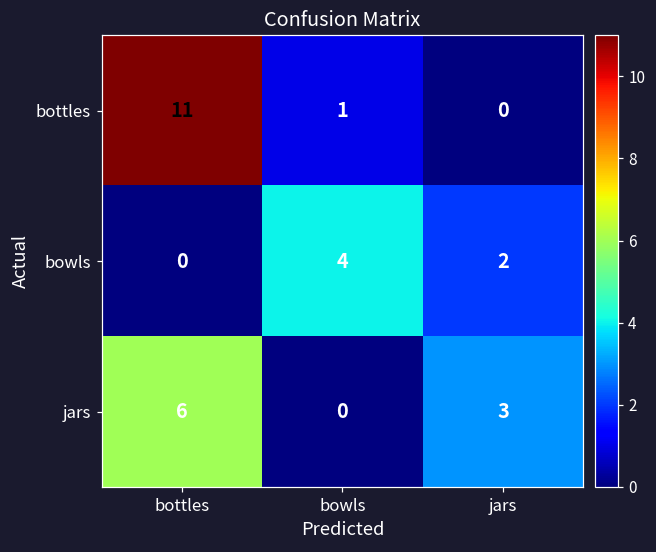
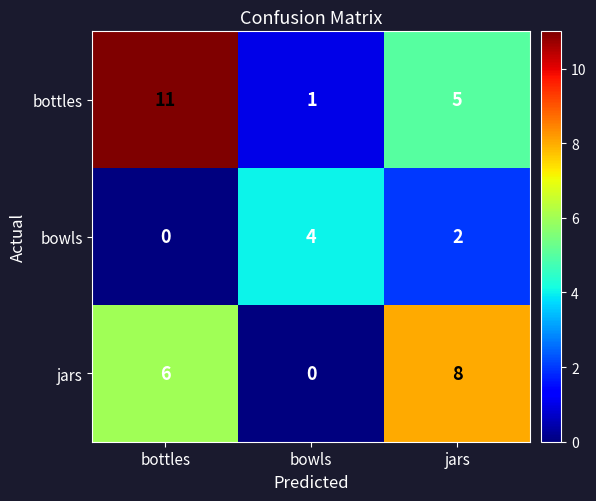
bottles, jars: 0 -> 5
jars, jars: 3 -> 8
